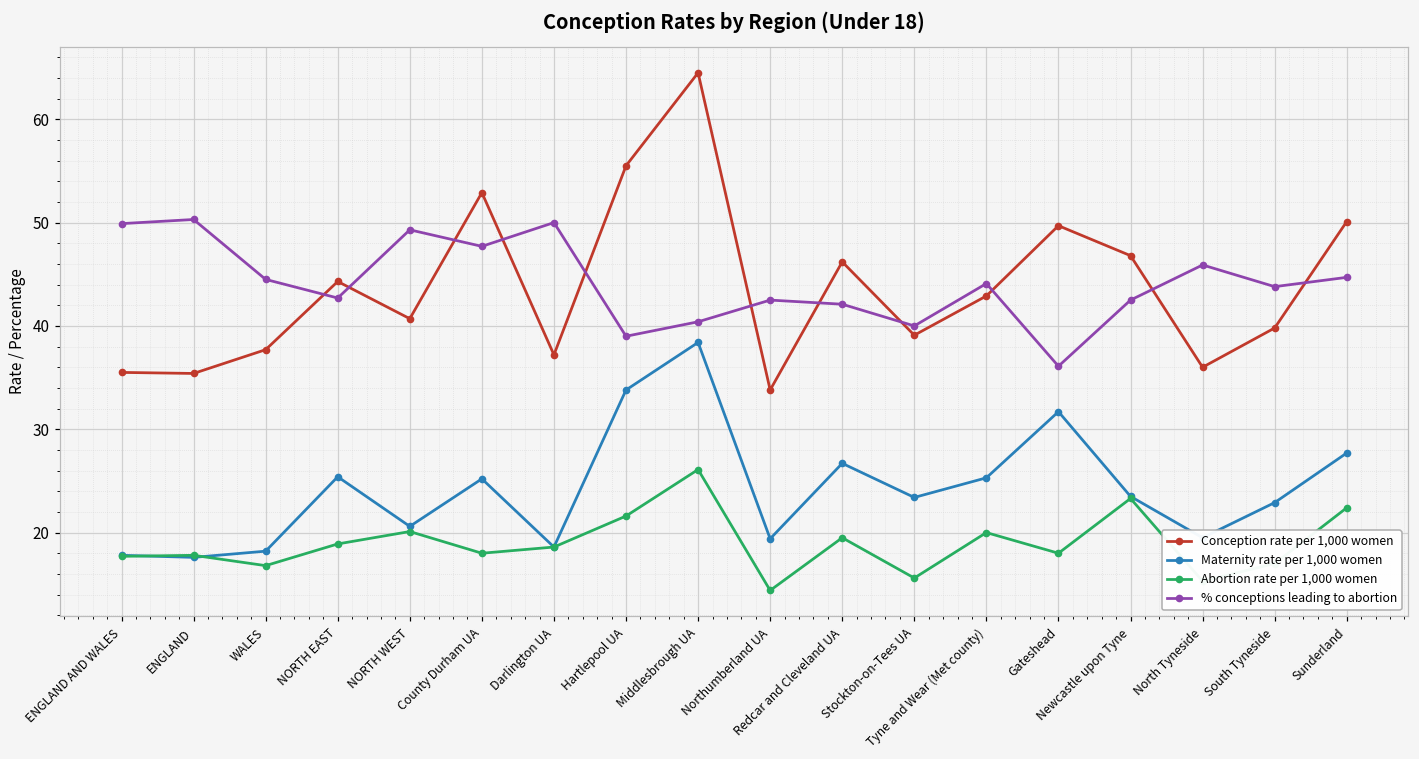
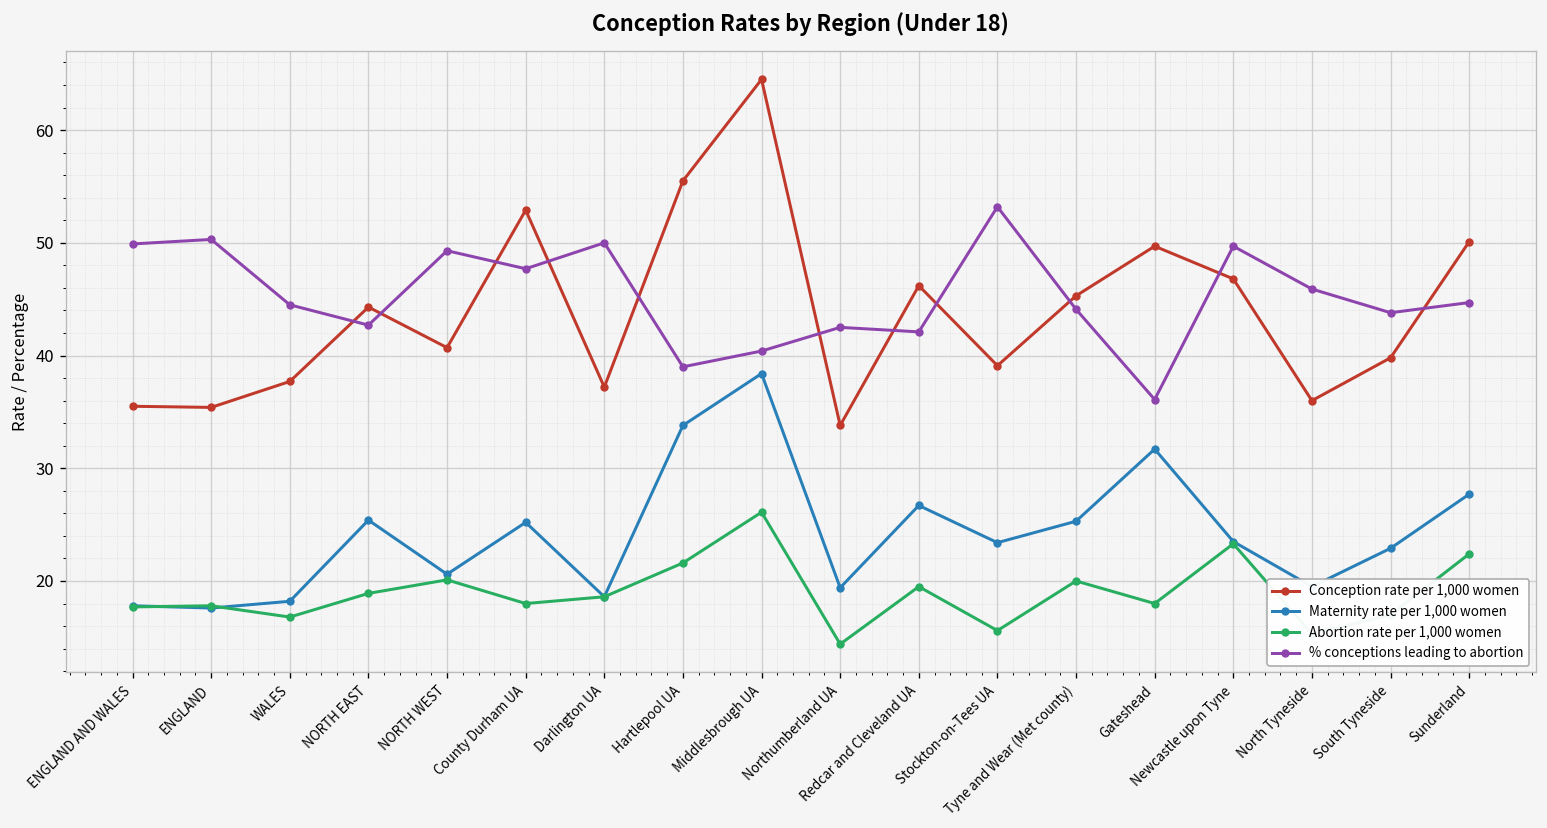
% conceptions leading to abortion, Stockton-on-Tees UA: 40 -> 53
Conception rate per 1,000 women, Tyne and Wear (Met county): 43 -> 45
% conceptions leading to abortion, Newcastle upon Tyne: 43 -> 50
